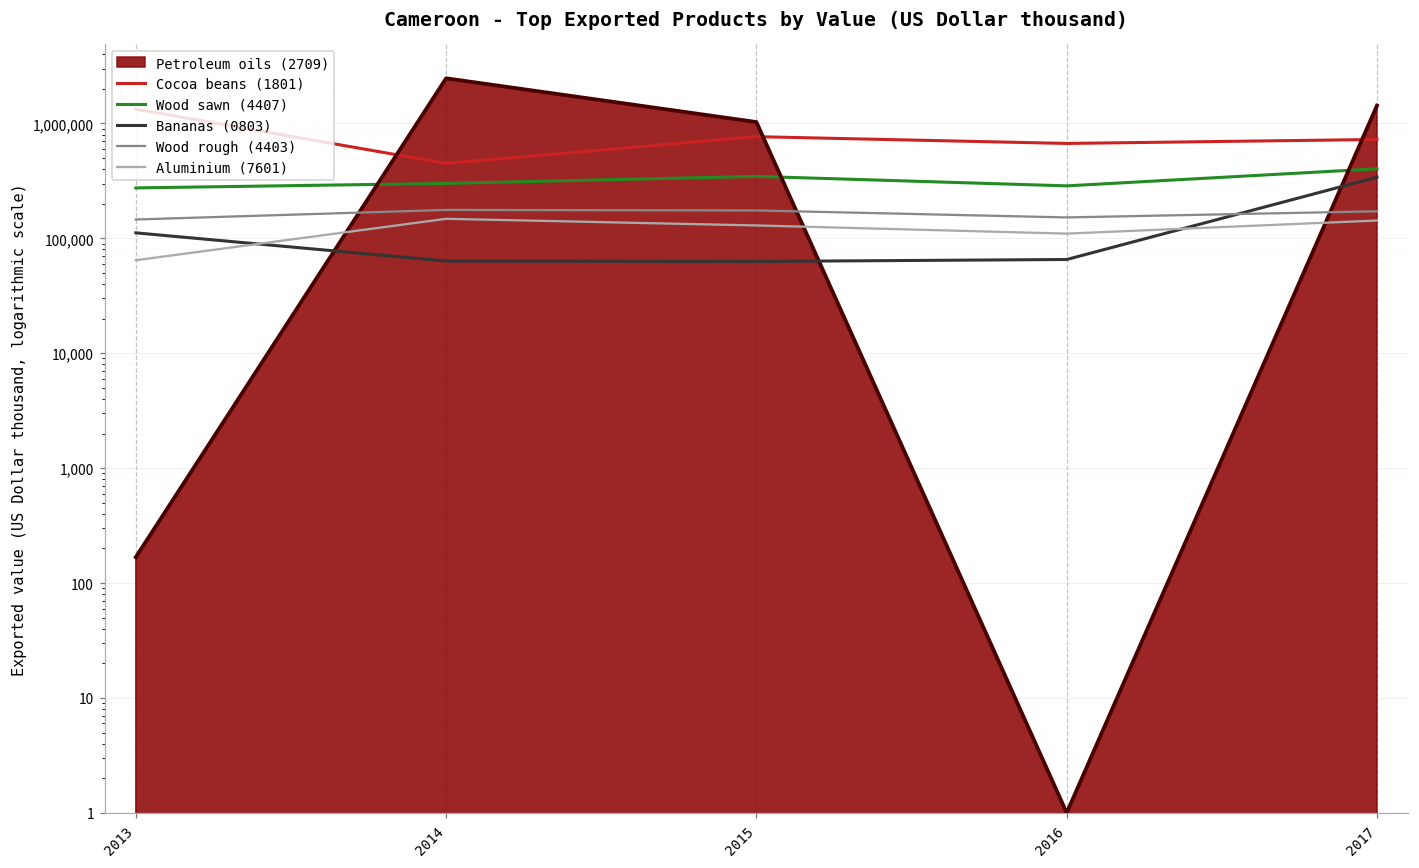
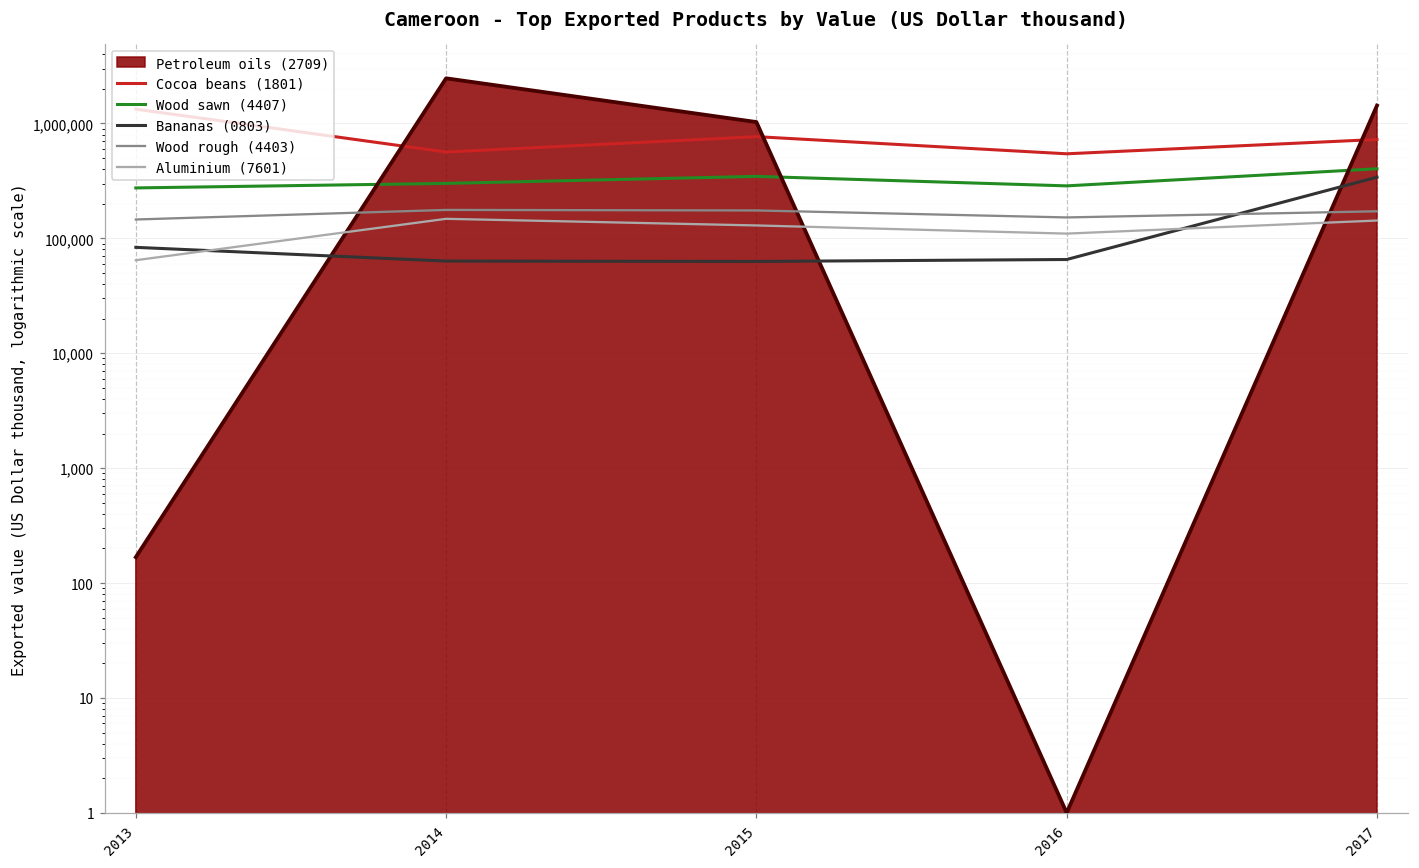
Bananas (0803), 2013: 110,000 -> 80,000
Cocoa beans (1801), 2014: 450,000 -> 600,000
Cocoa beans (1801), 2016: 700,000 -> 500,000
